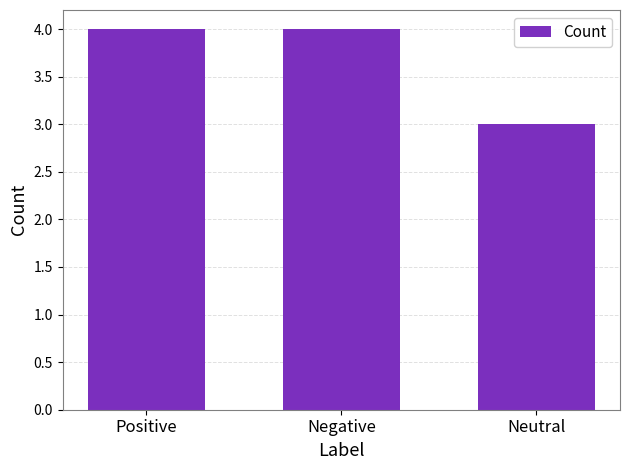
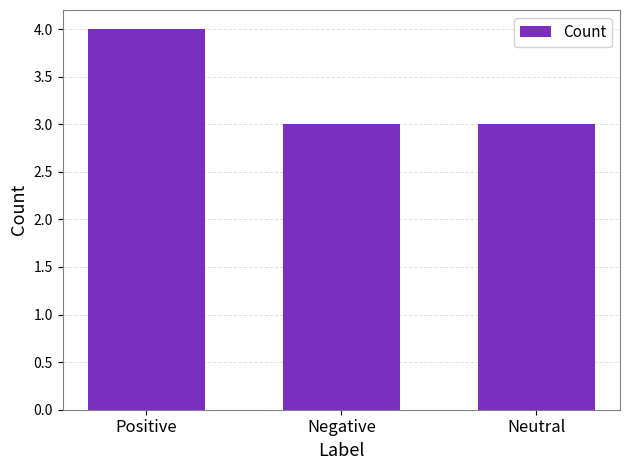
Negative: 4 -> 3
